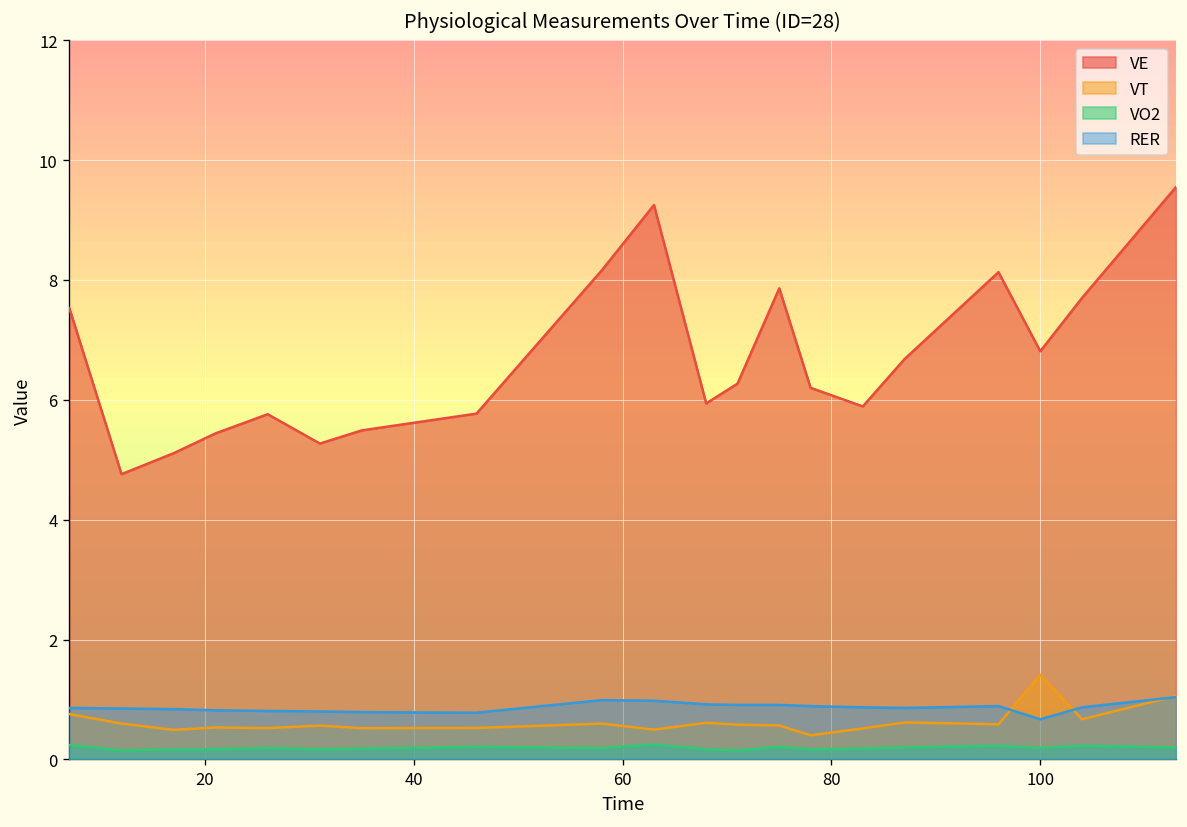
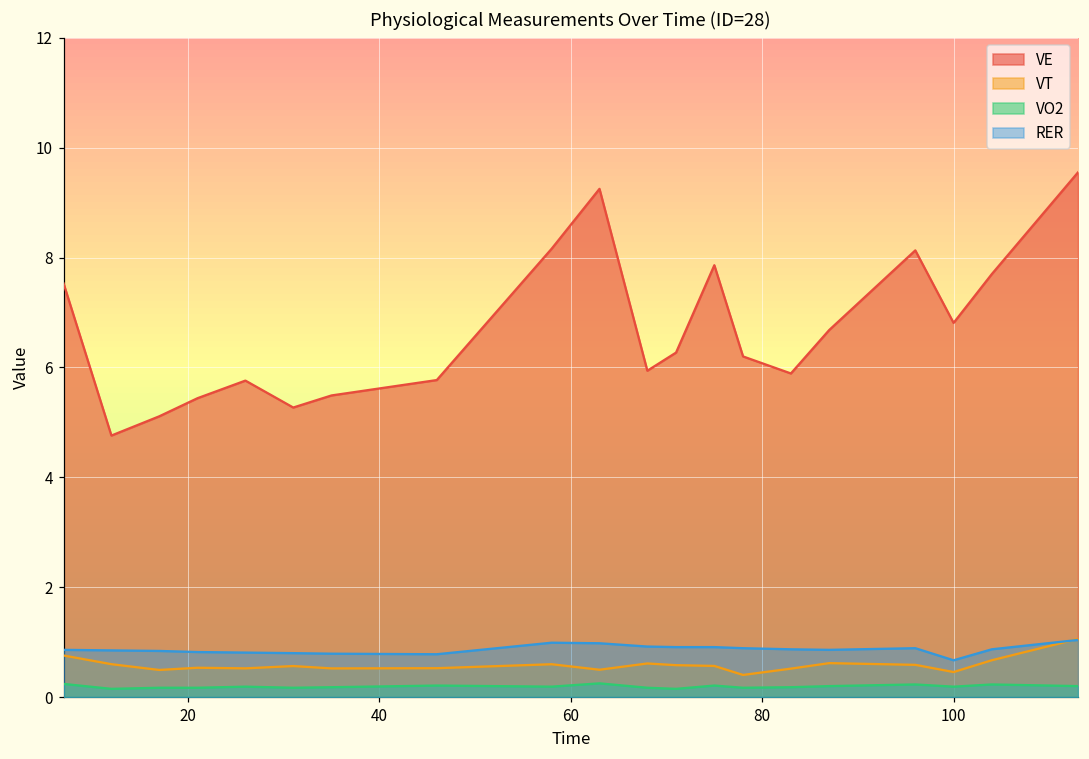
VT, 100: 1.4 -> 0.5
